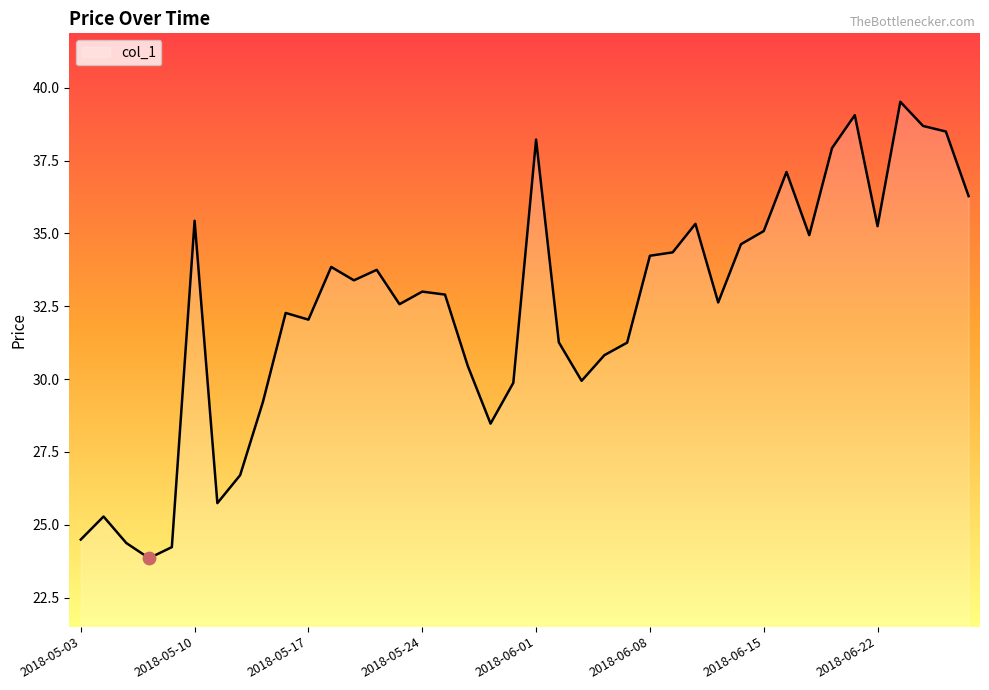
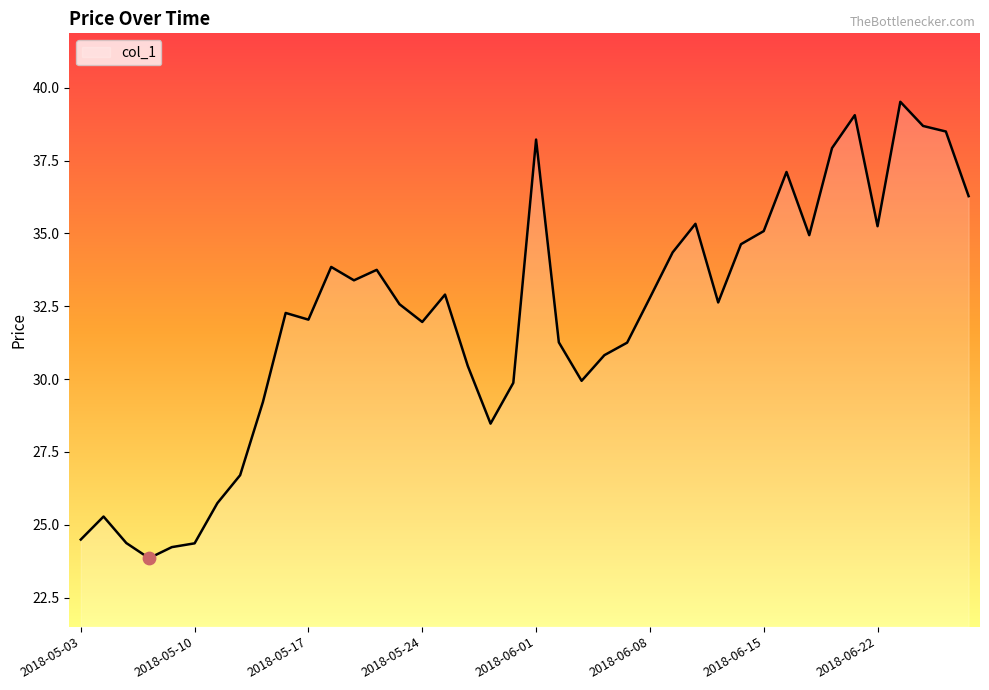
col_1, 2018-05-10: 35.4 -> 24.4
col_1, 2018-05-24: 33.0 -> 32.0
col_1, 2018-06-08: 34.2 -> 32.8
